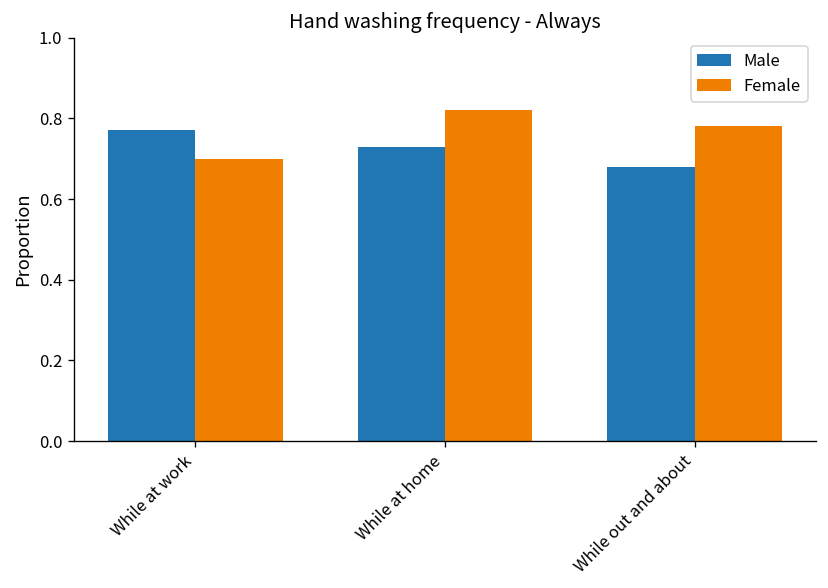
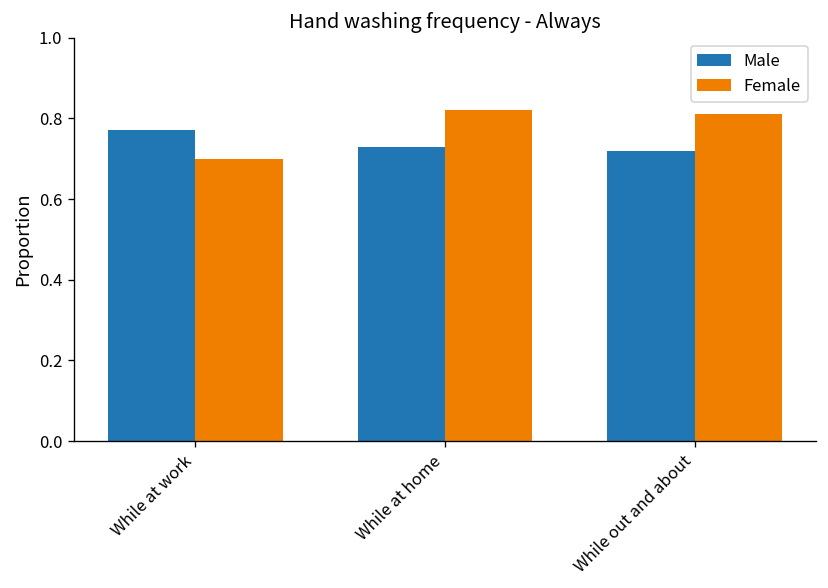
Male, While out and about: 0.68 -> 0.72
Female, While out and about: 0.78 -> 0.81
